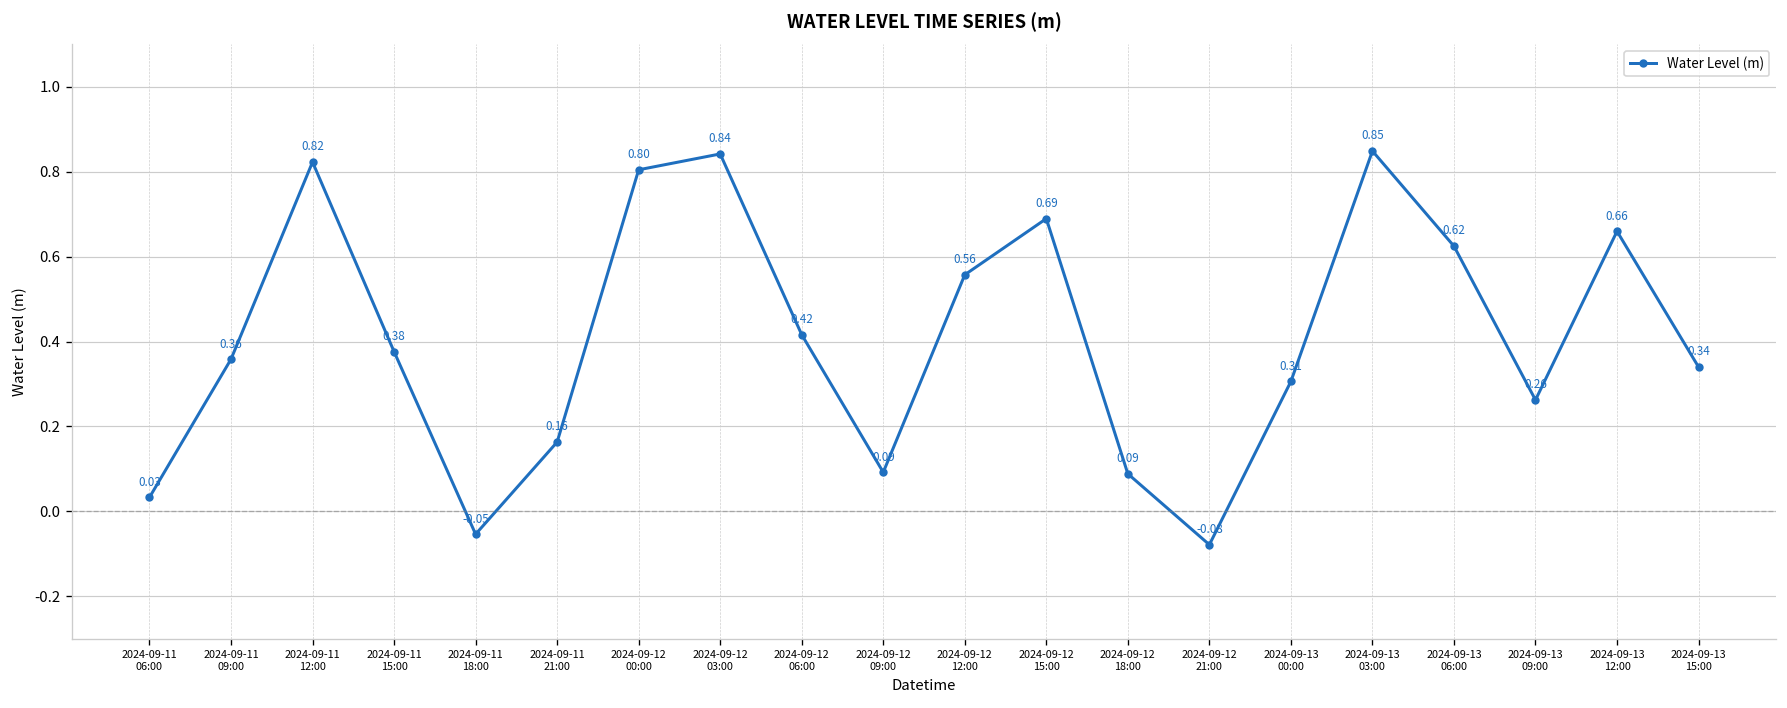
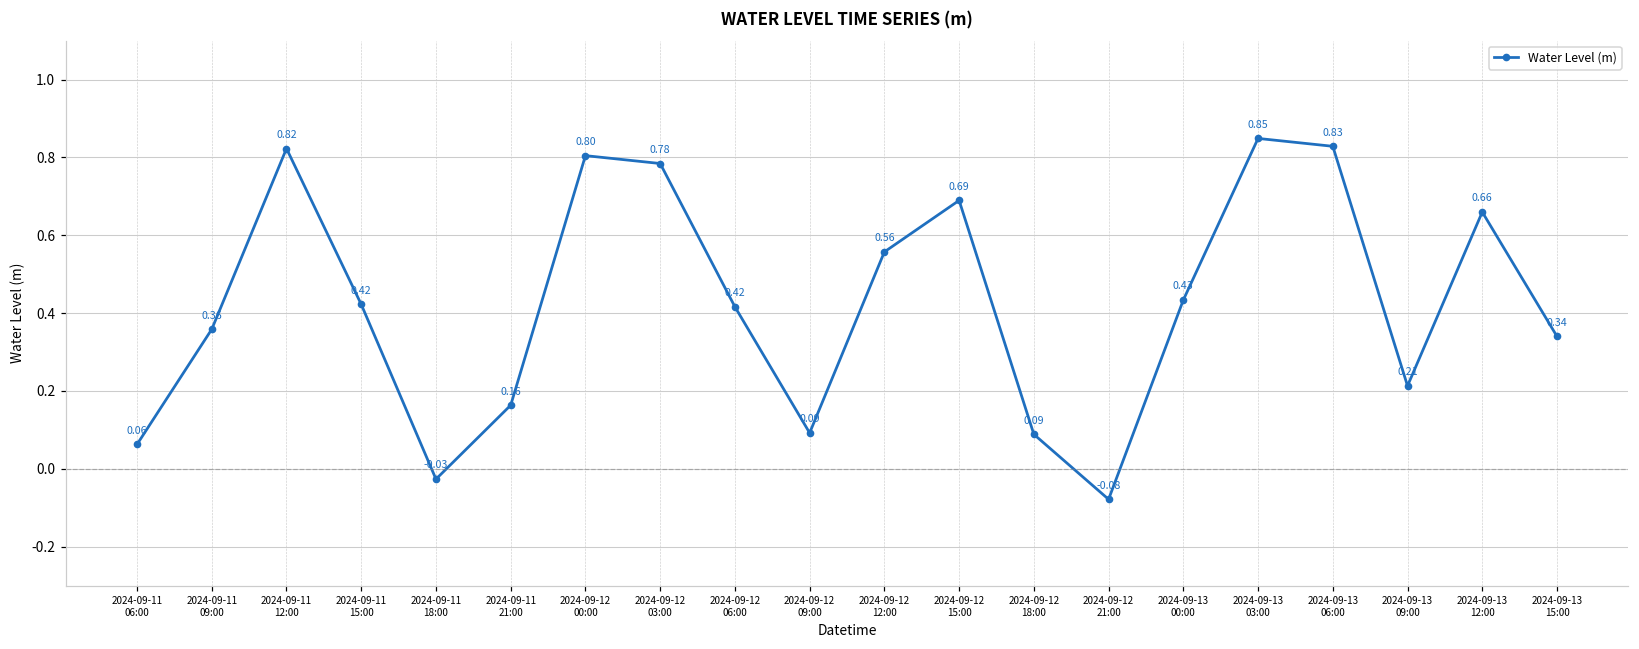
2024-09-11 06:00: 0.03 -> 0.06
2024-09-11 15:00: 0.38 -> 0.42
2024-09-11 18:00: -0.05 -> -0.03
2024-09-12 03:00: 0.84 -> 0.78
2024-09-13 00:00: 0.31 -> 0.43
2024-09-13 06:00: 0.62 -> 0.83
2024-09-13 09:00: 0.26 -> 0.21
